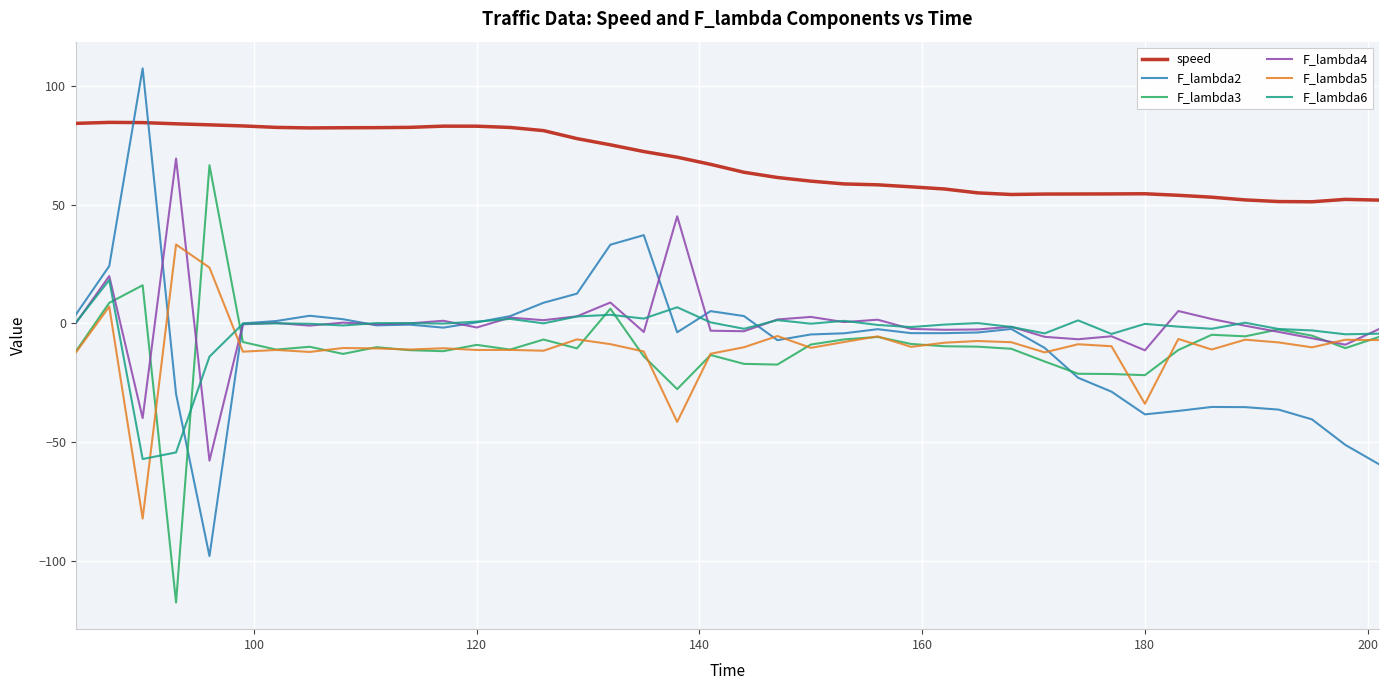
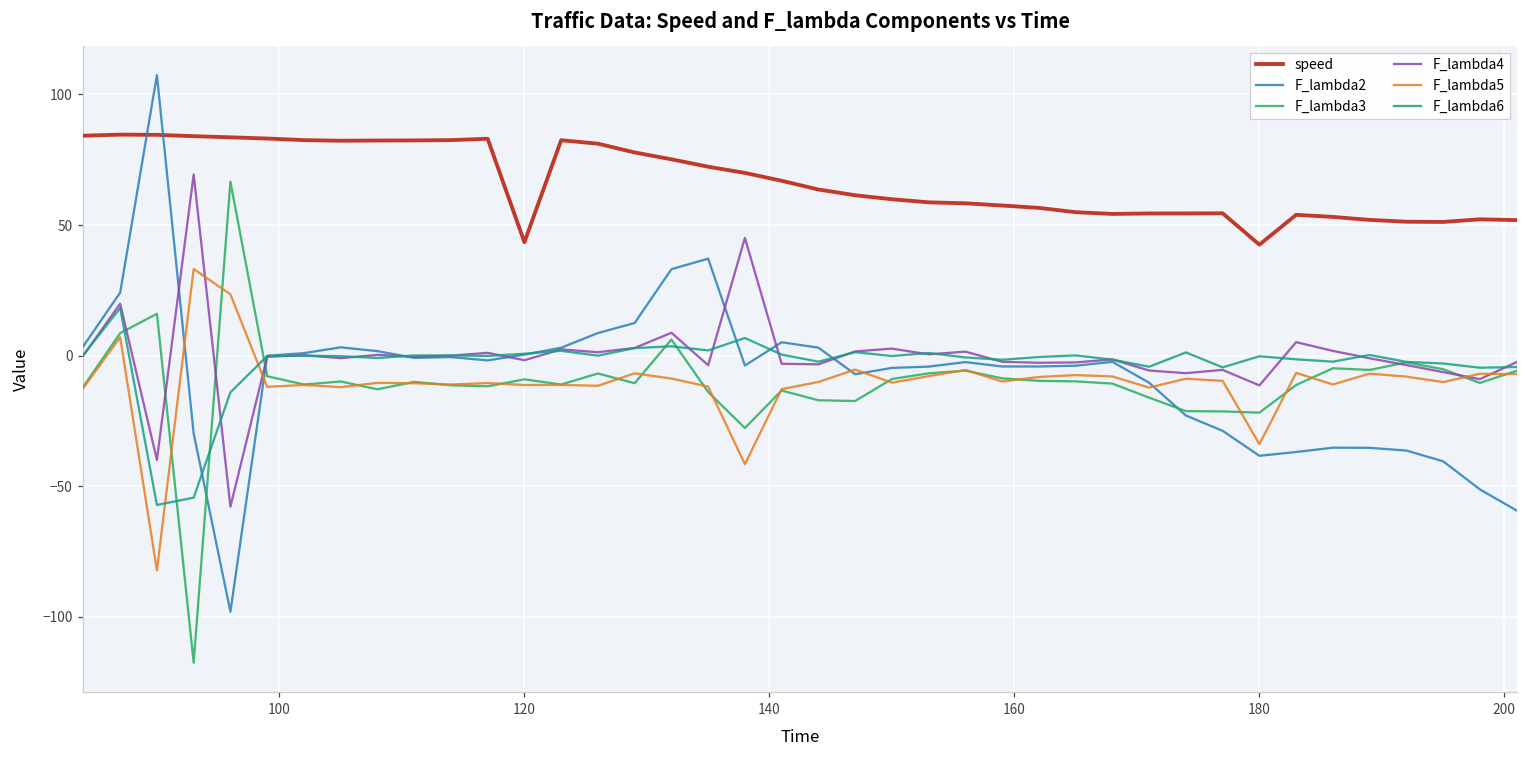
speed, 120: 83 -> 43
speed, 180: 55 -> 42
